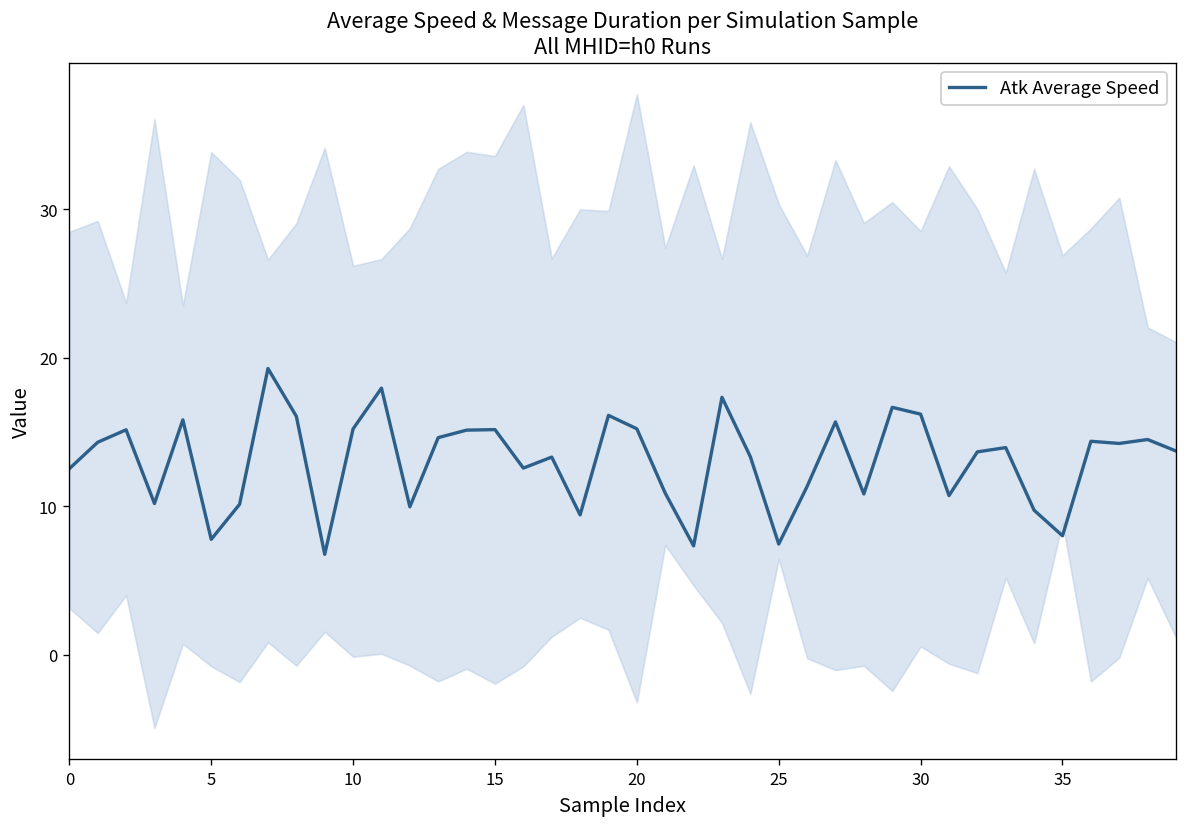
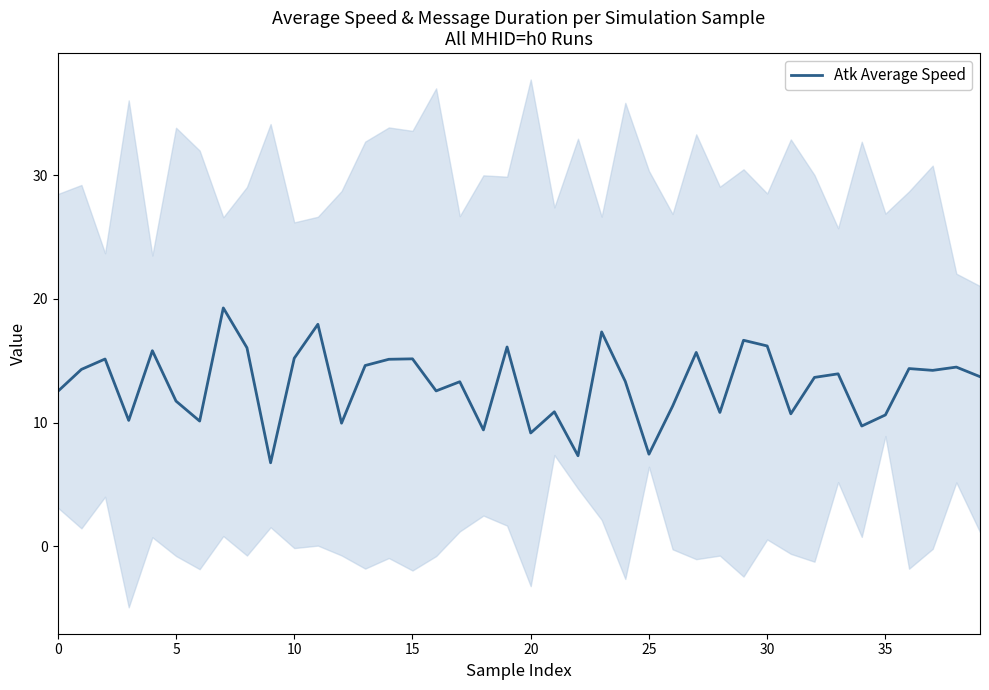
Atk Average Speed, 5: 7.8 -> 11.7
Atk Average Speed, 20: 15.2 -> 9.2
Atk Average Speed, 35: 8.0 -> 10.6
